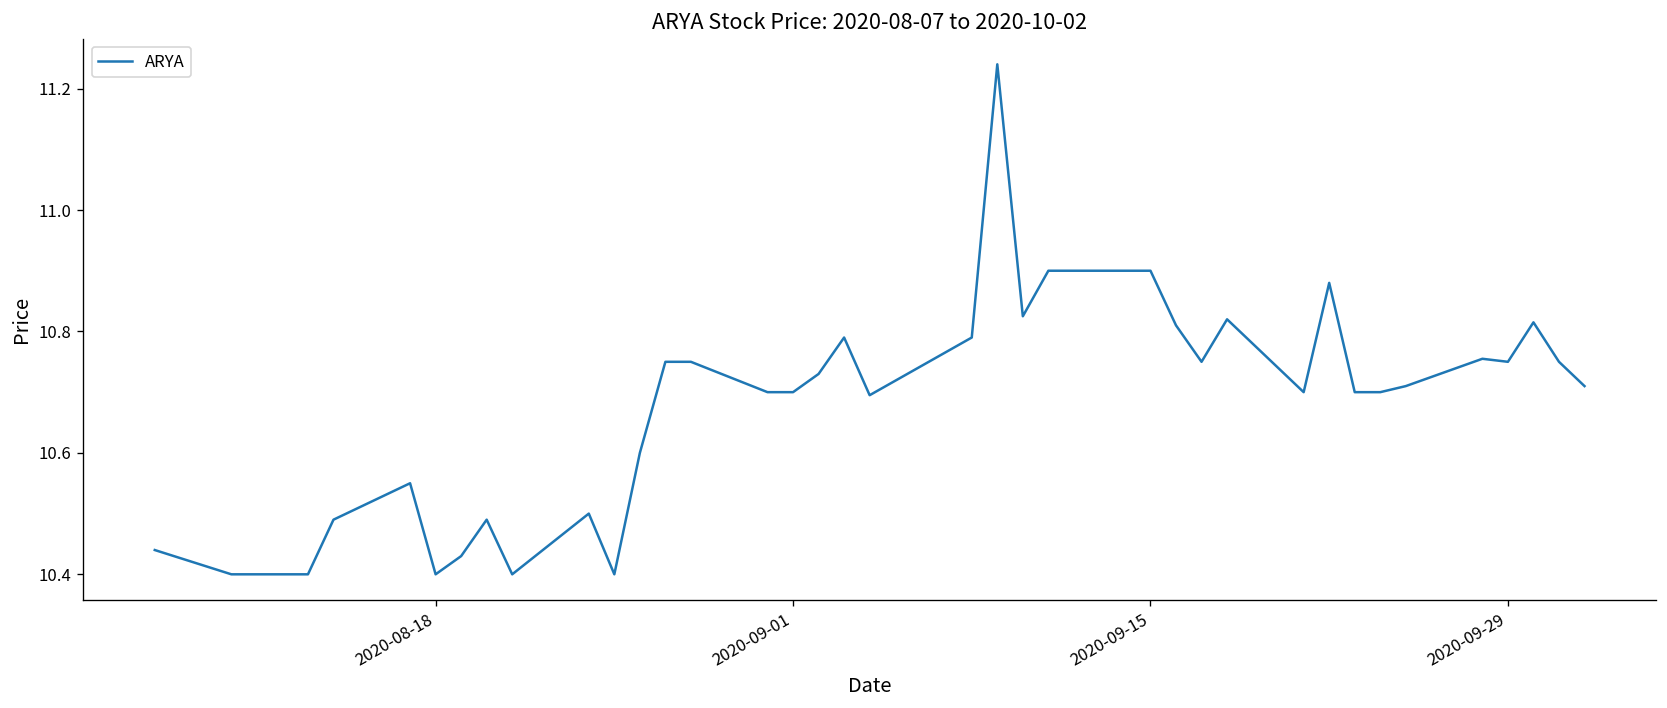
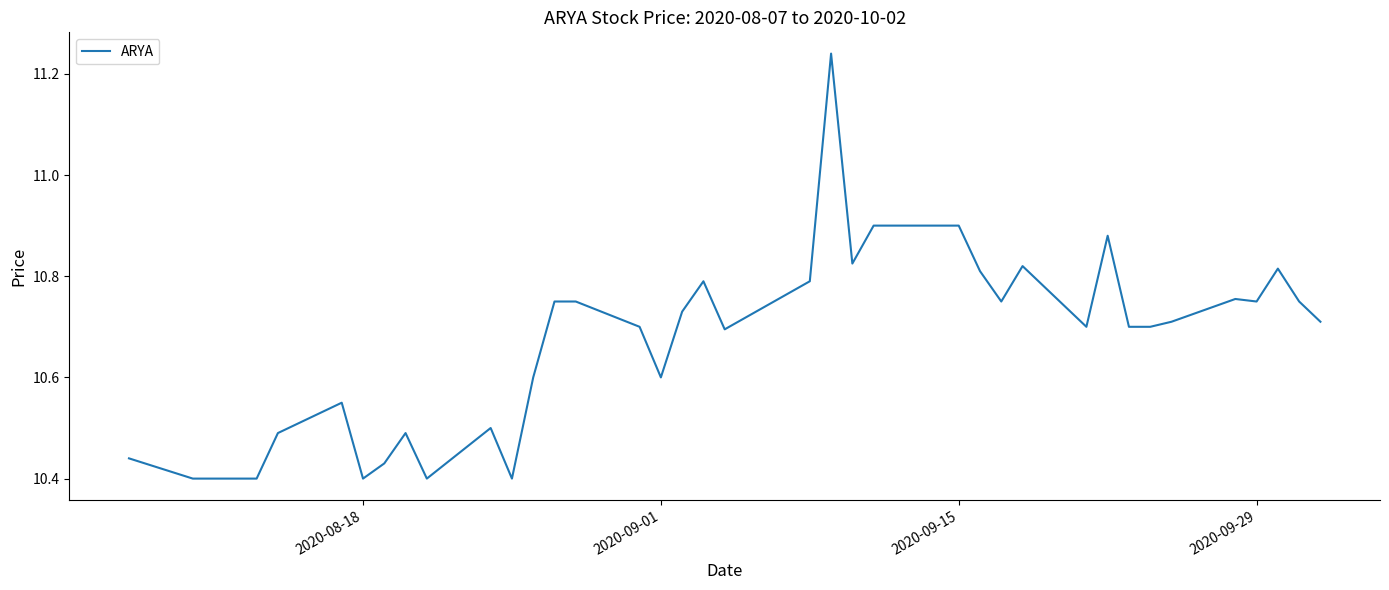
2020-09-01: 10.7 -> 10.6
